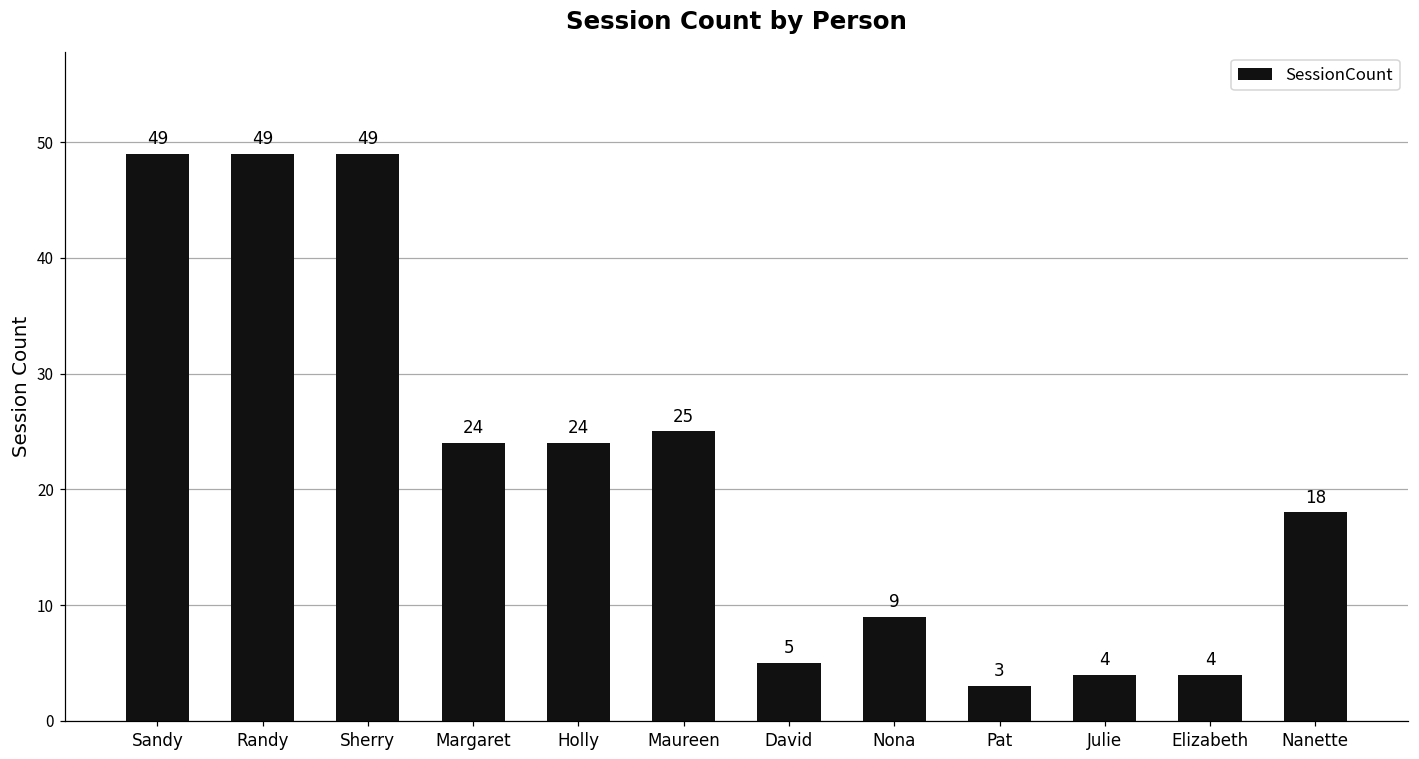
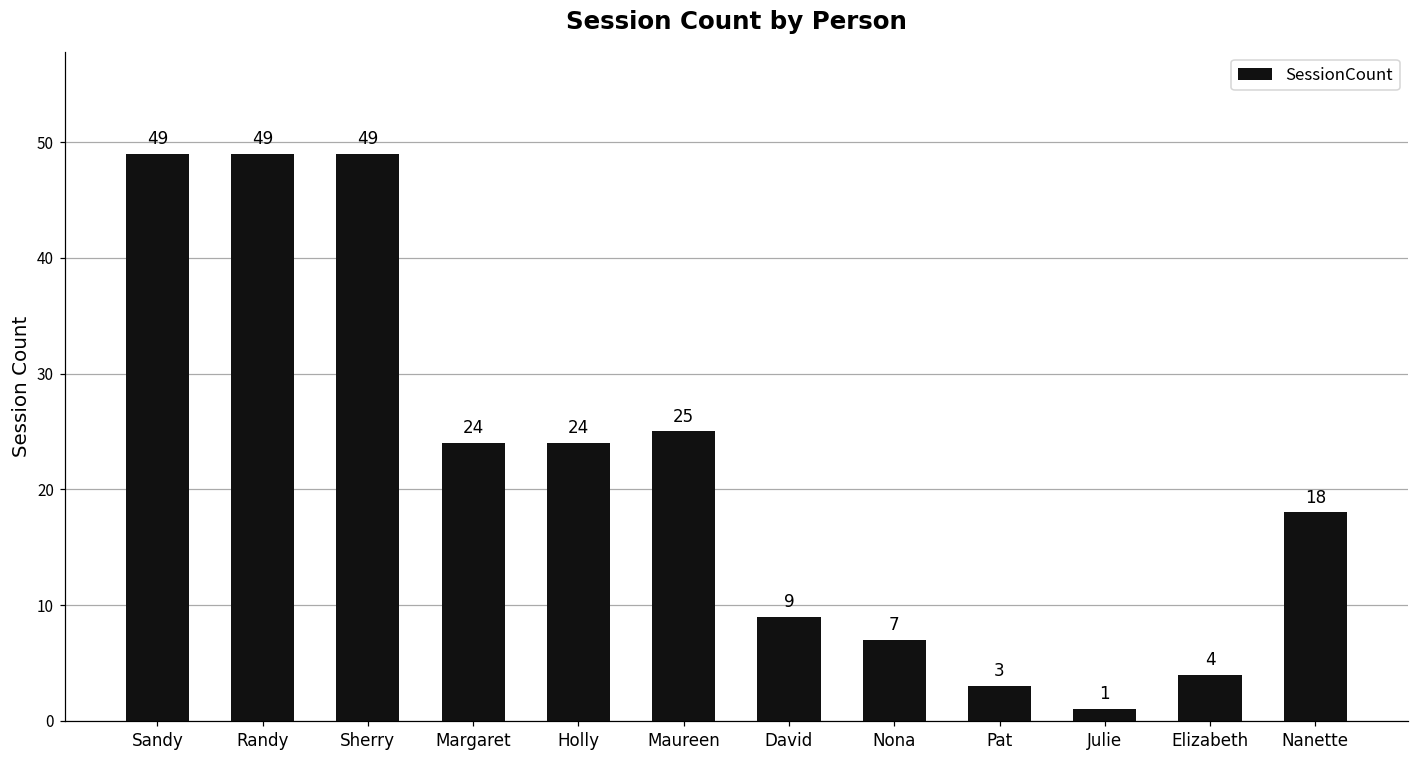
David: 5 -> 9
Nona: 9 -> 7
Julie: 4 -> 1
